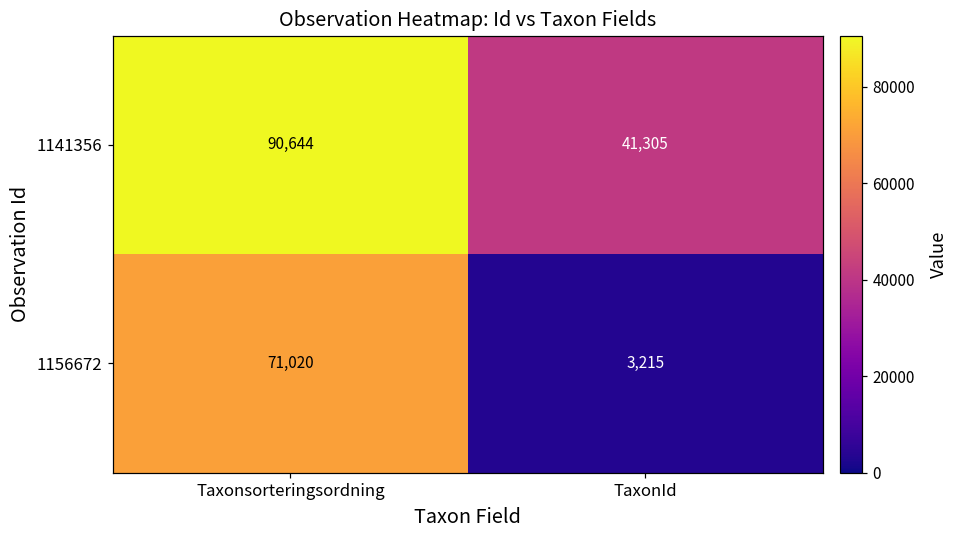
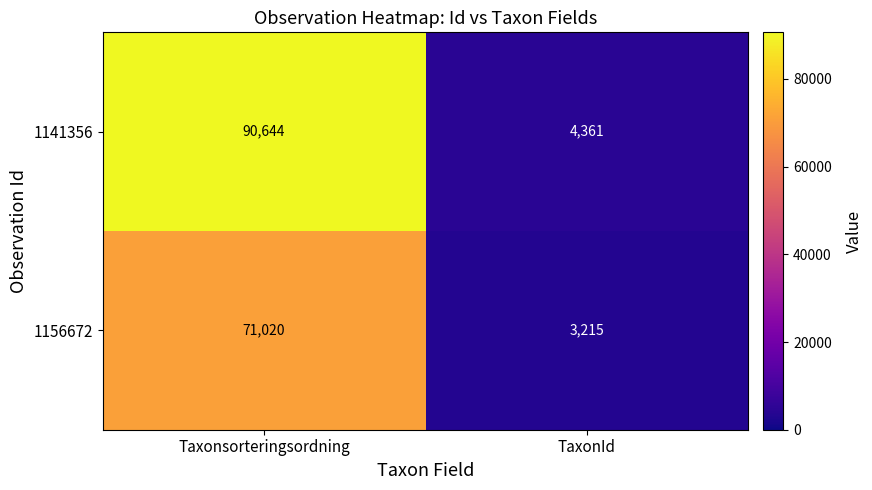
1141356, TaxonId: 41,305 -> 4,361
